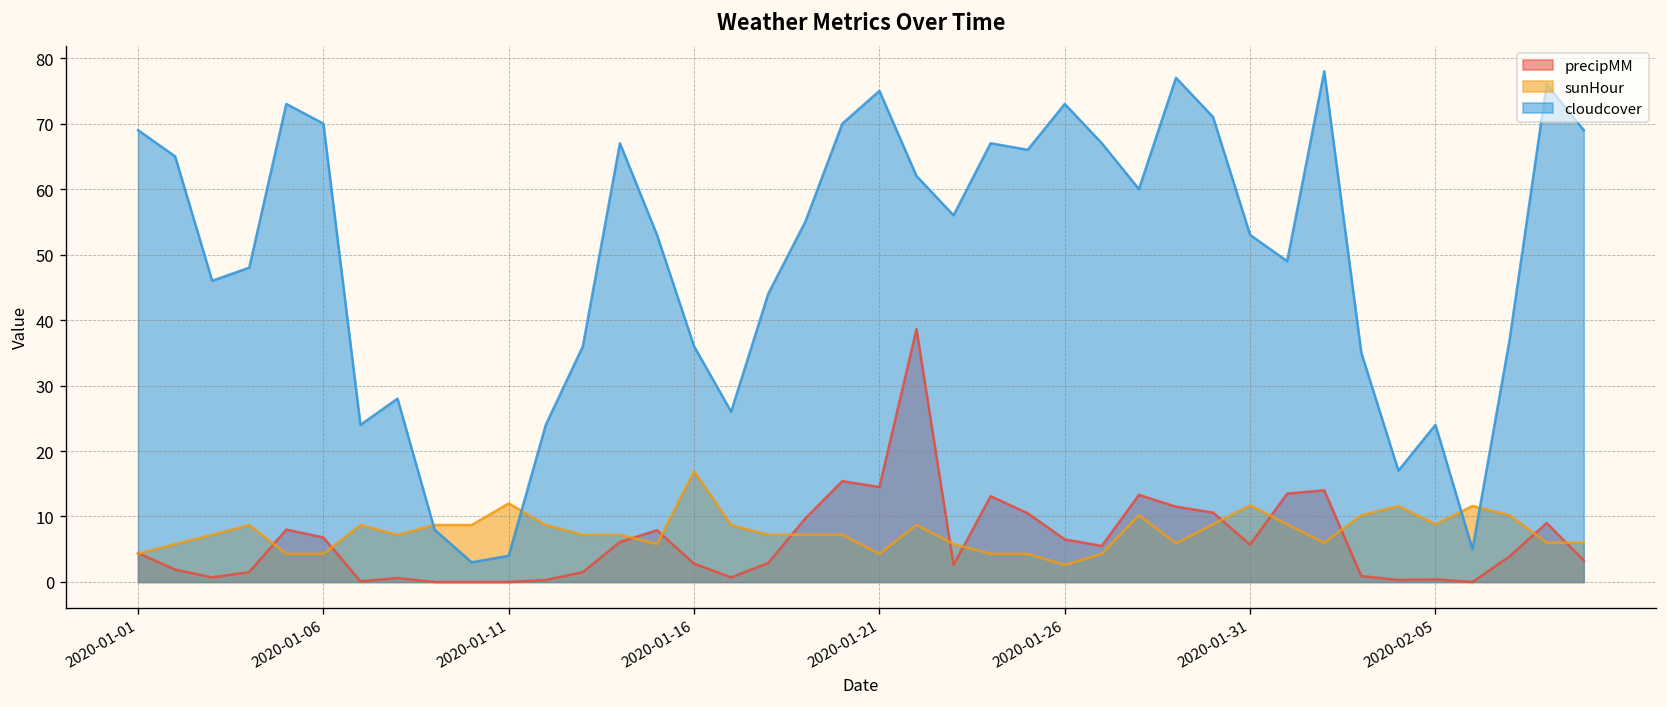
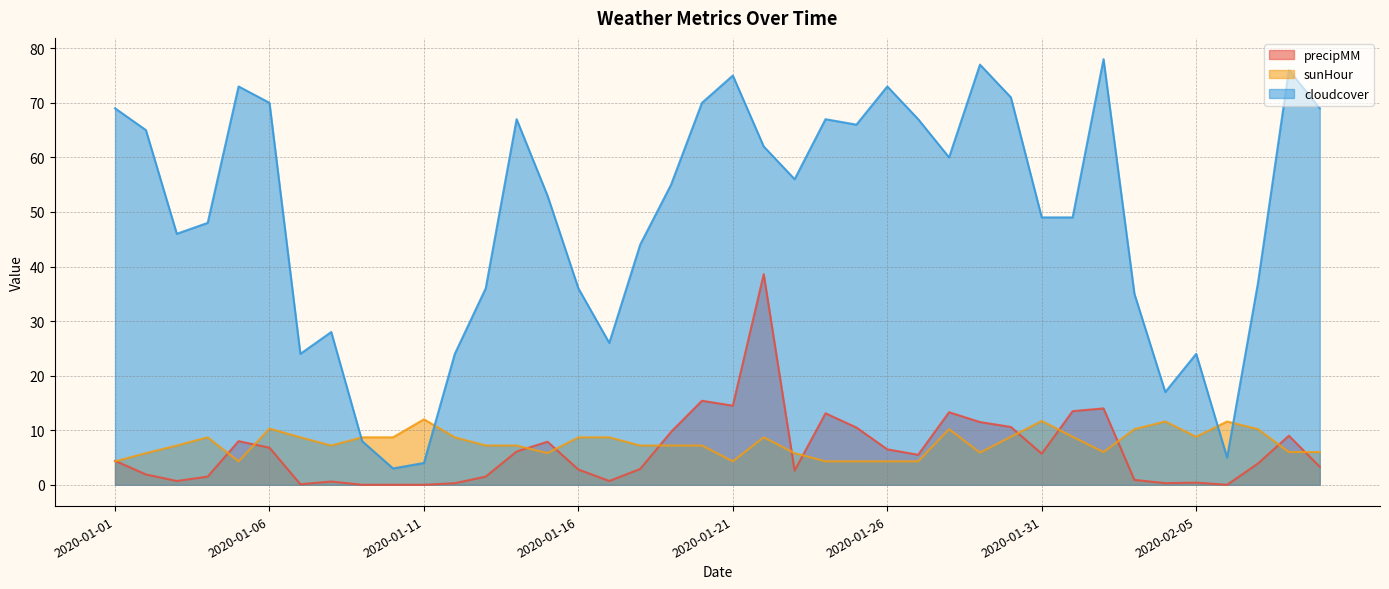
sunHour, 2020-01-06: 4 -> 10
sunHour, 2020-01-16: 17 -> 9
sunHour, 2020-01-26: 3 -> 4
cloudcover, 2020-01-31: 53 -> 49
